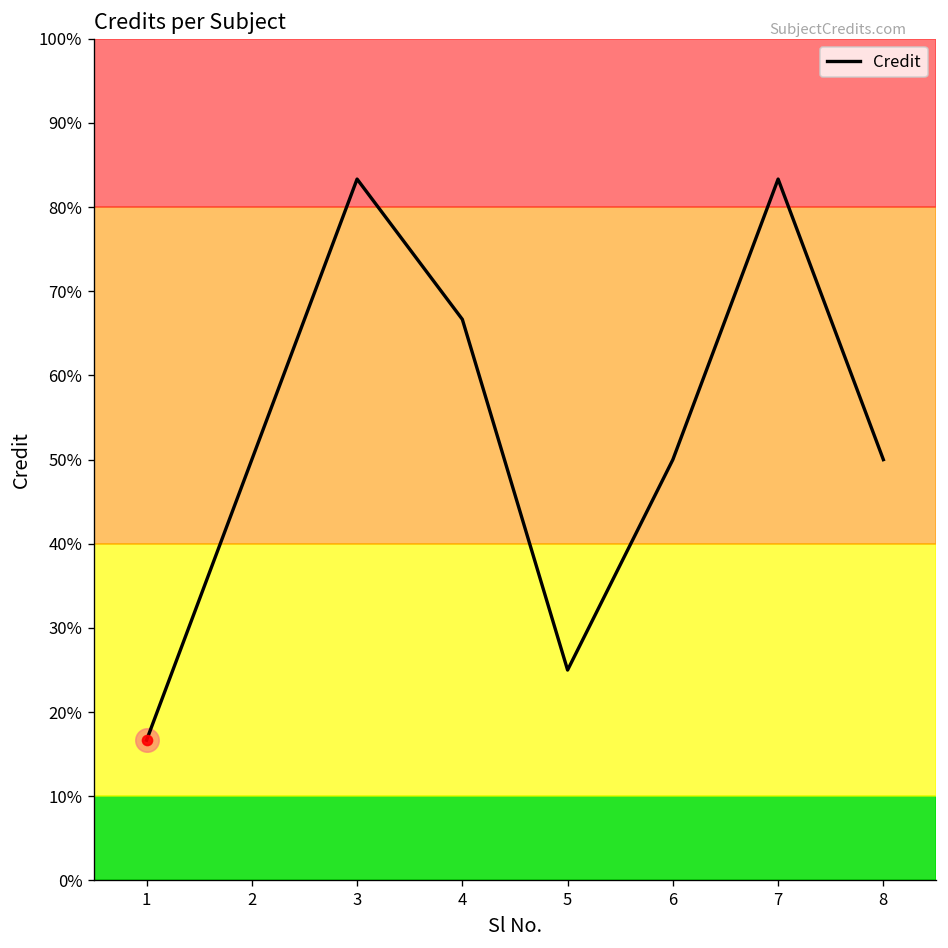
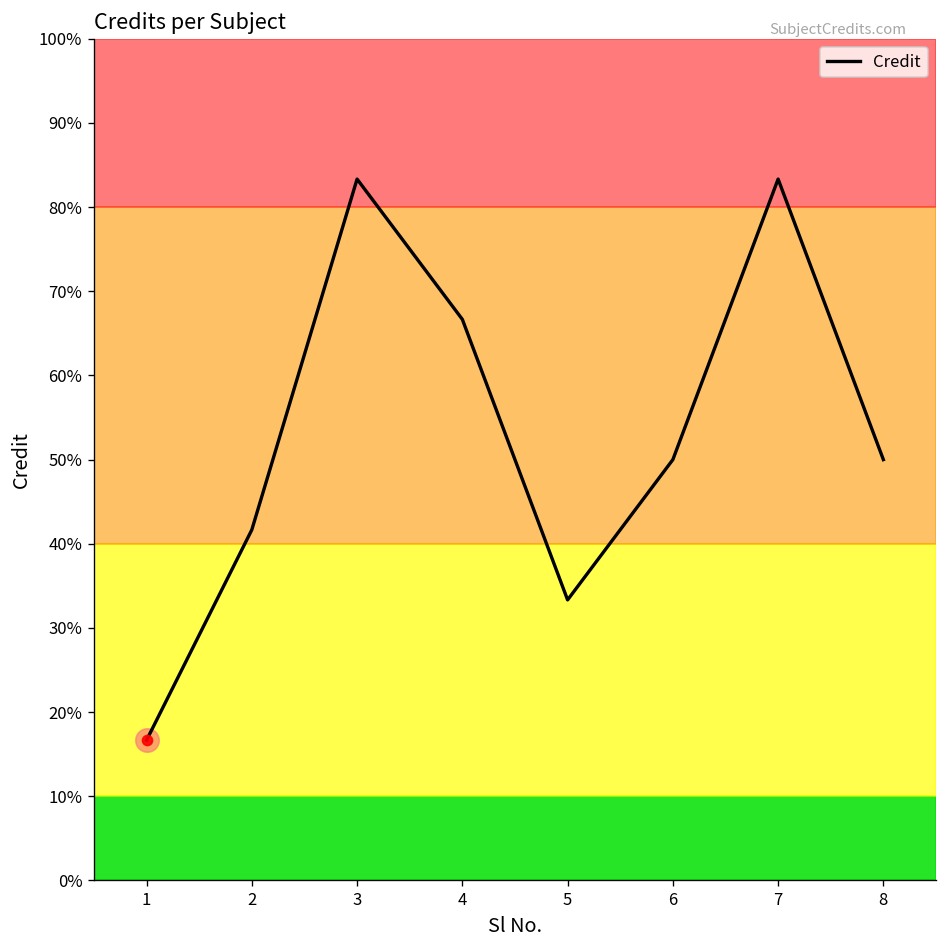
Credit, 2: 50% -> 42%
Credit, 5: 25% -> 33%
